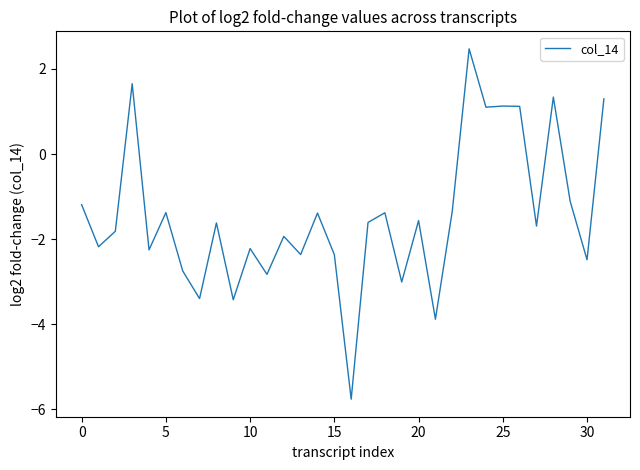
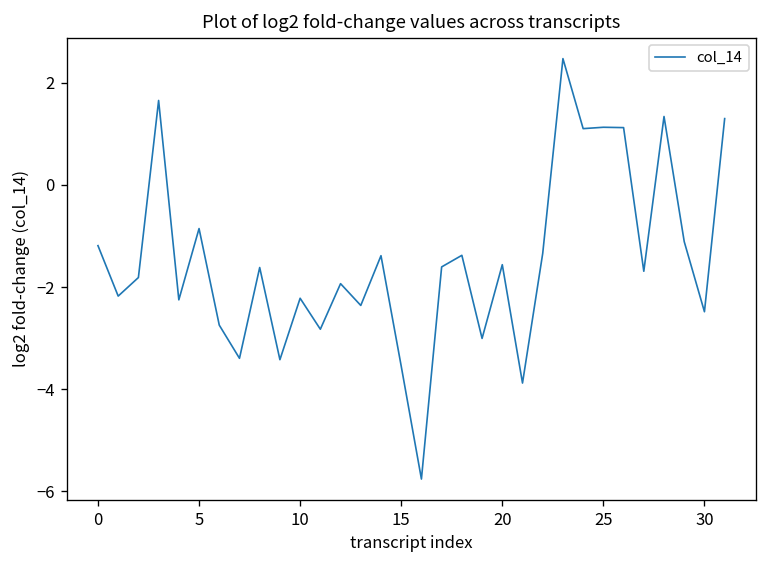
5: -1.4 -> -0.9
15: -2.4 -> -3.5
